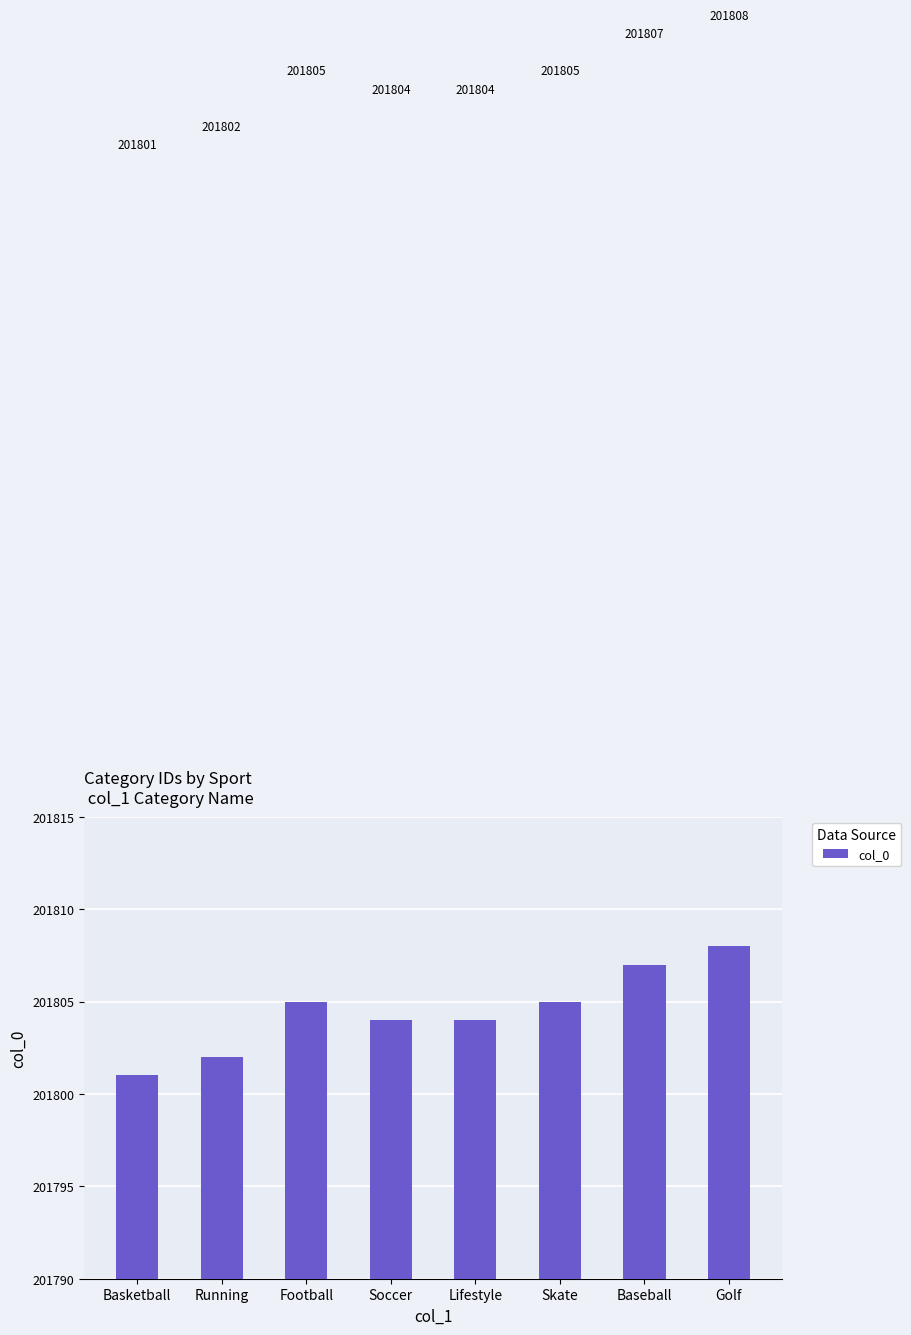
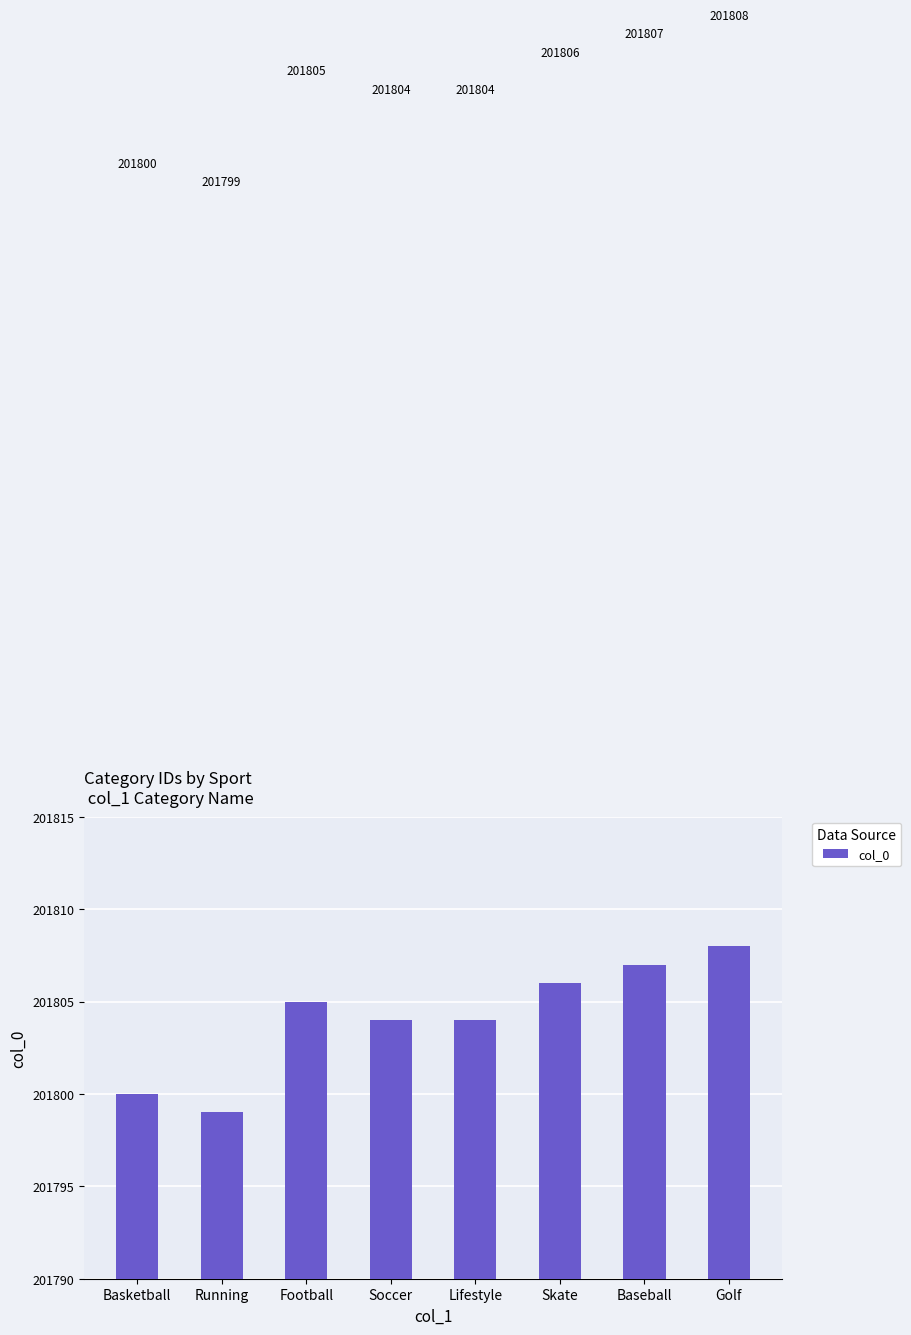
Basketball: 201801 -> 201800
Running: 201802 -> 201799
Skate: 201805 -> 201806
